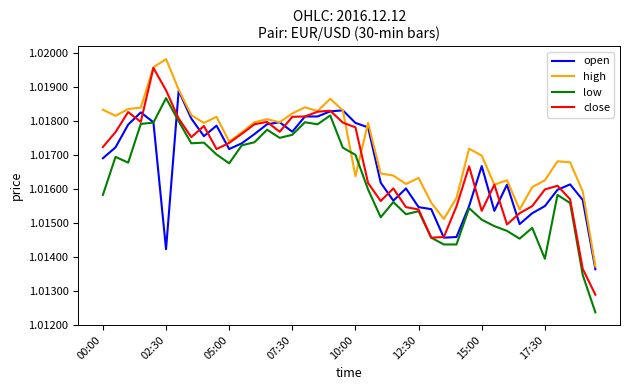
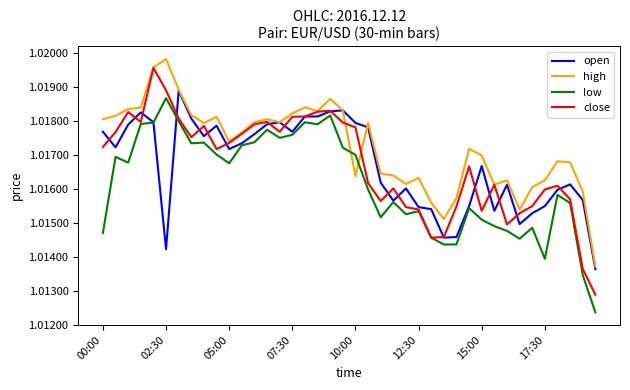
open, 00:00: 1.0169 -> 1.0177
high, 00:00: 1.0183 -> 1.0181
low, 00:00: 1.0158 -> 1.0147
